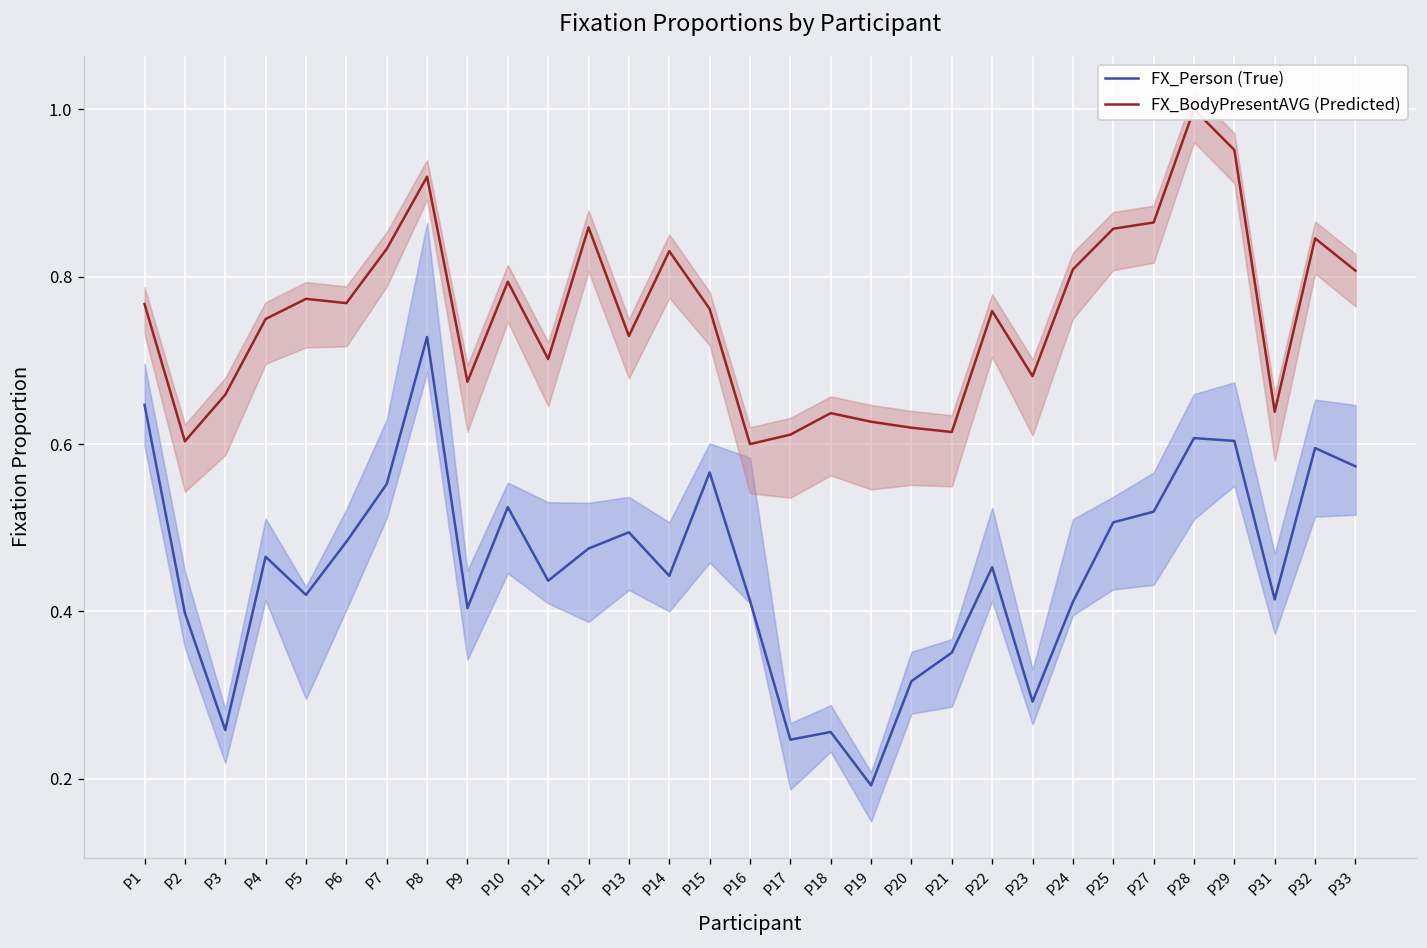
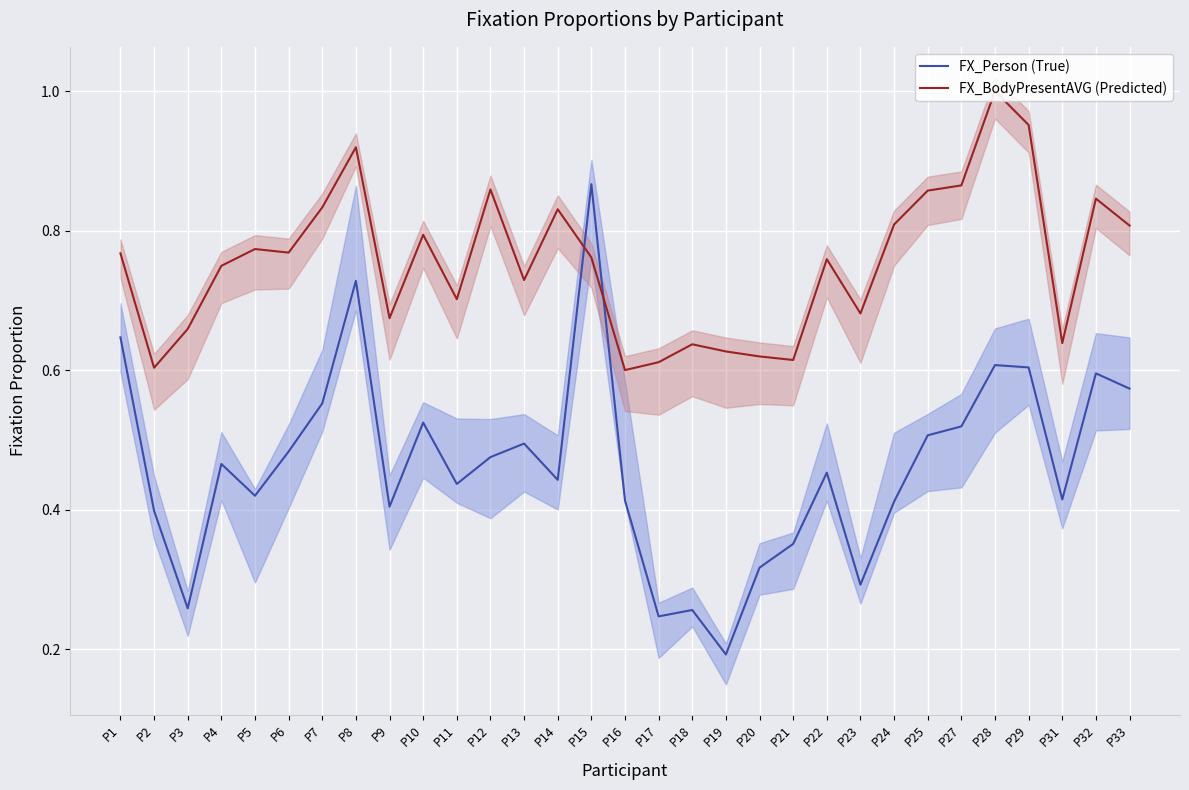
FX_Person (True), P15: 0.57 -> 0.87
